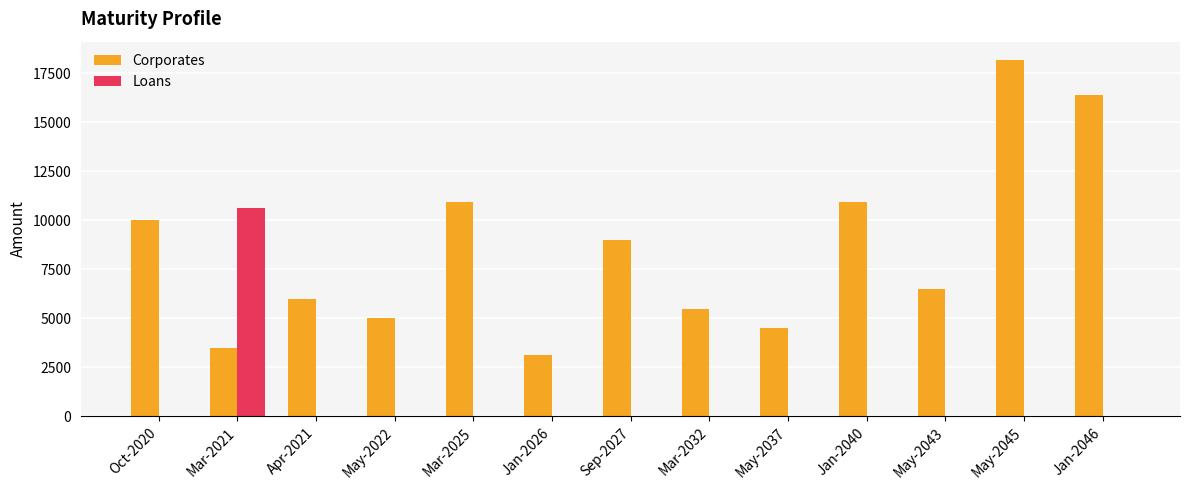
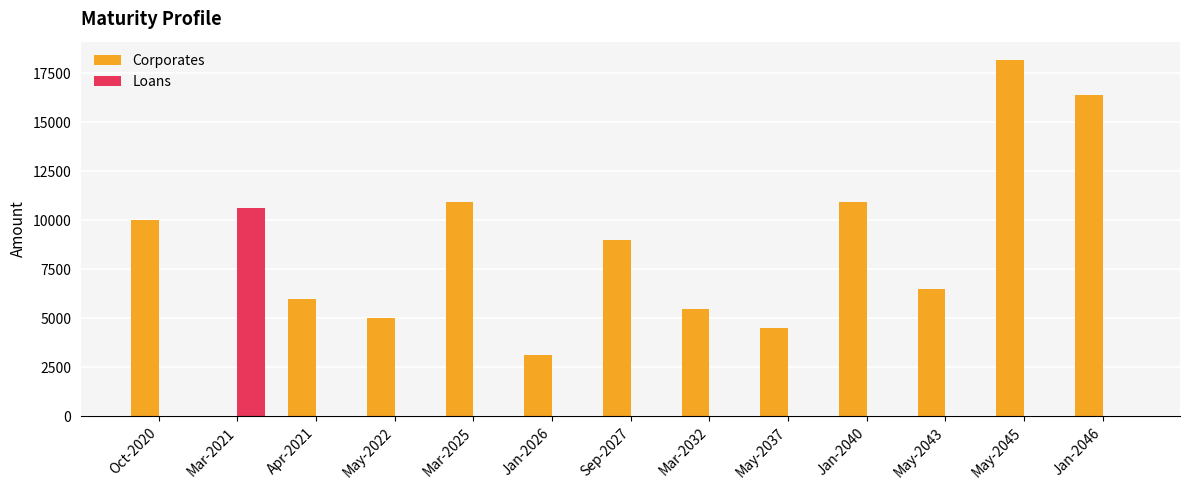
Corporates, Mar-2021: 3500 -> 0
